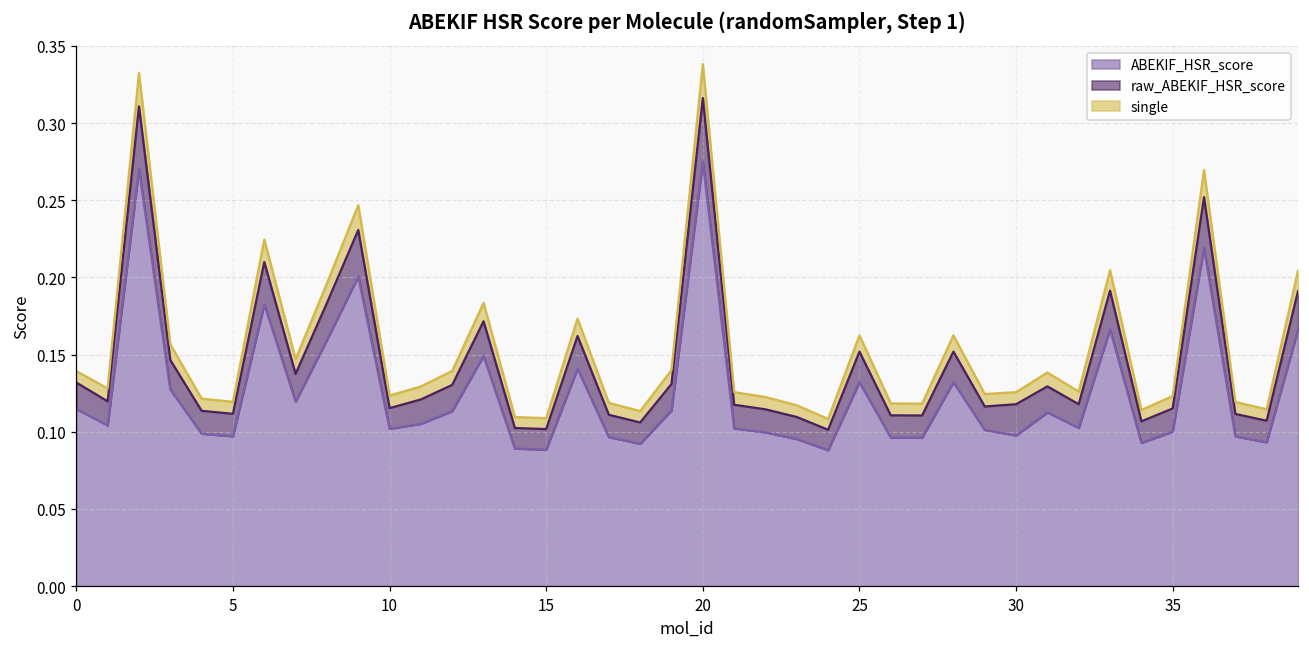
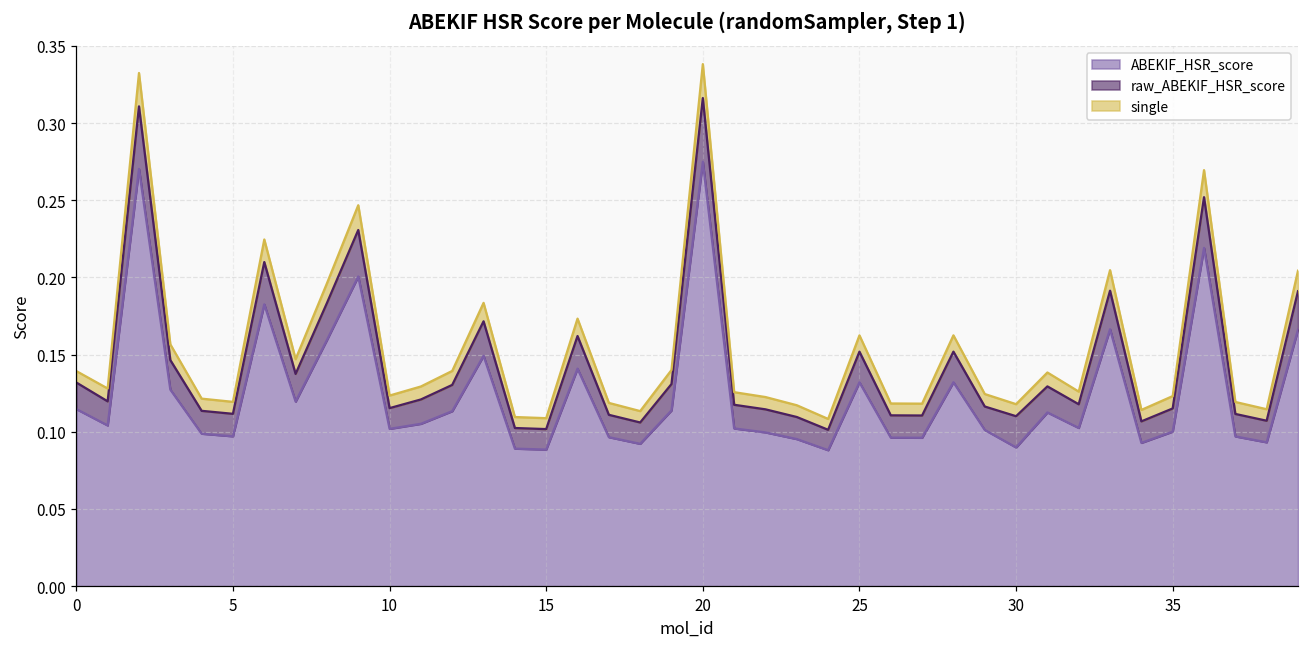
ABEKIF_HSR_score, 30: 0.098 -> 0.090
